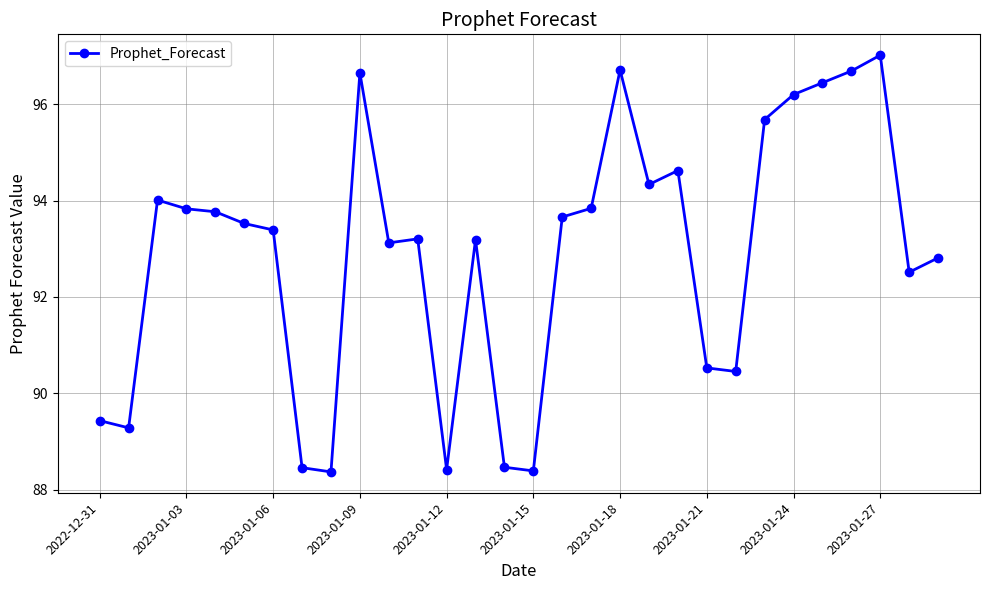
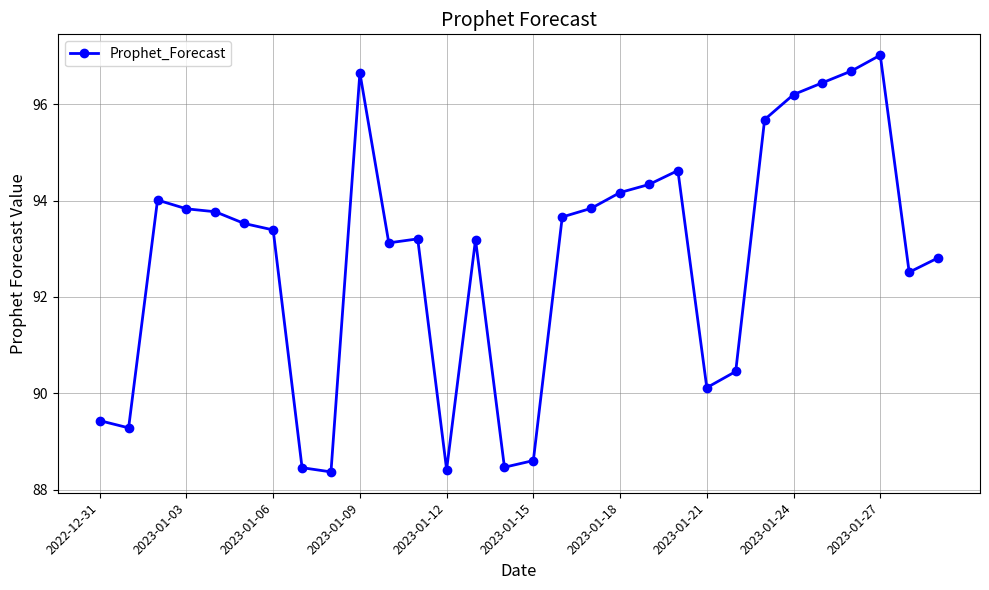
2023-01-15: 88.4 -> 88.6
2023-01-18: 96.7 -> 94.2
2023-01-21: 90.5 -> 90.1
